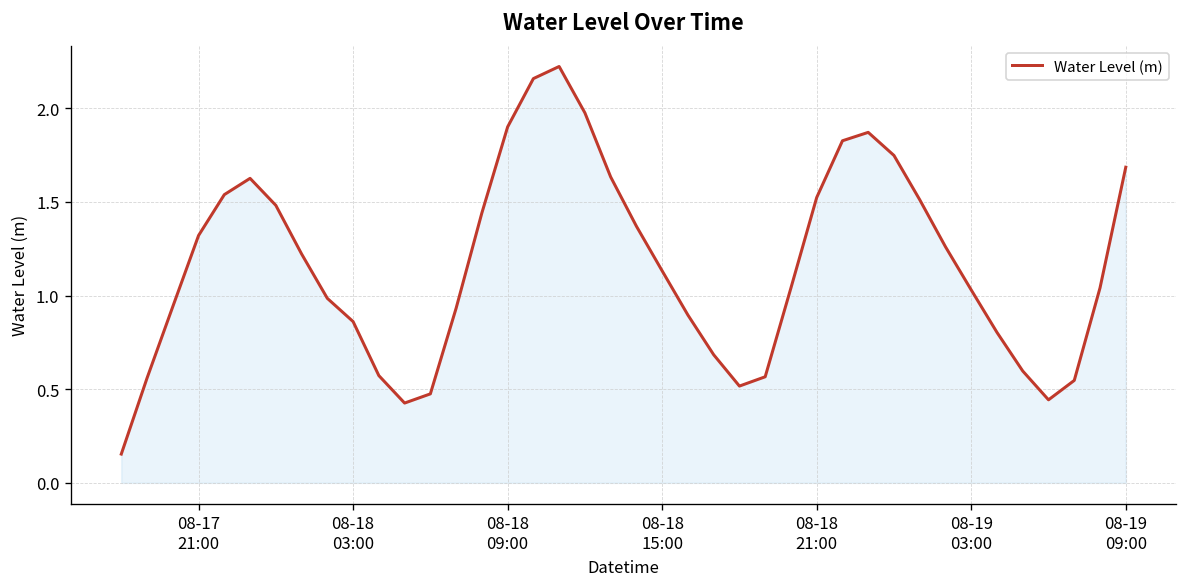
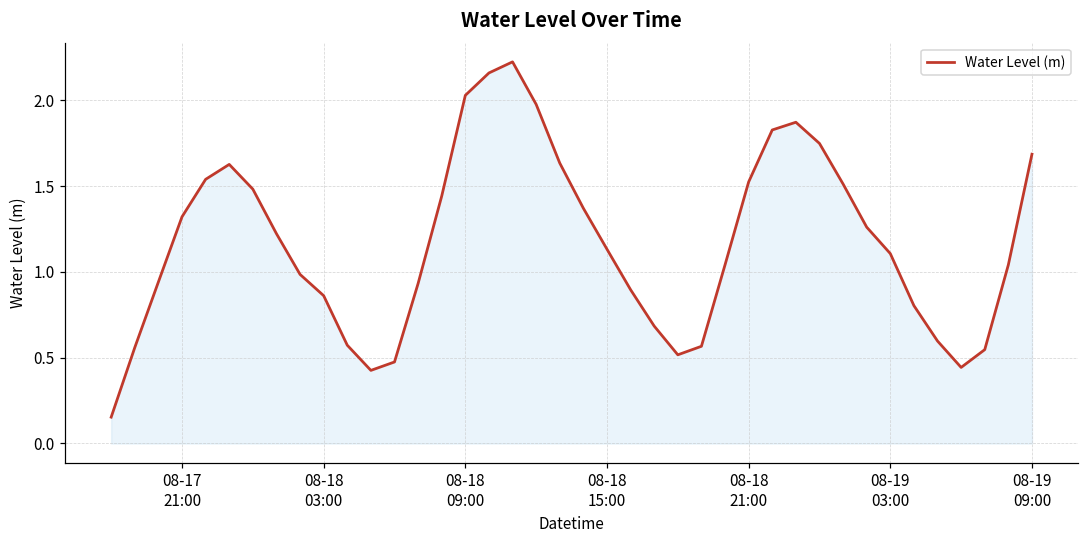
08-18 09:00: 1.90 -> 2.03
08-19 03:00: 1.03 -> 1.11
